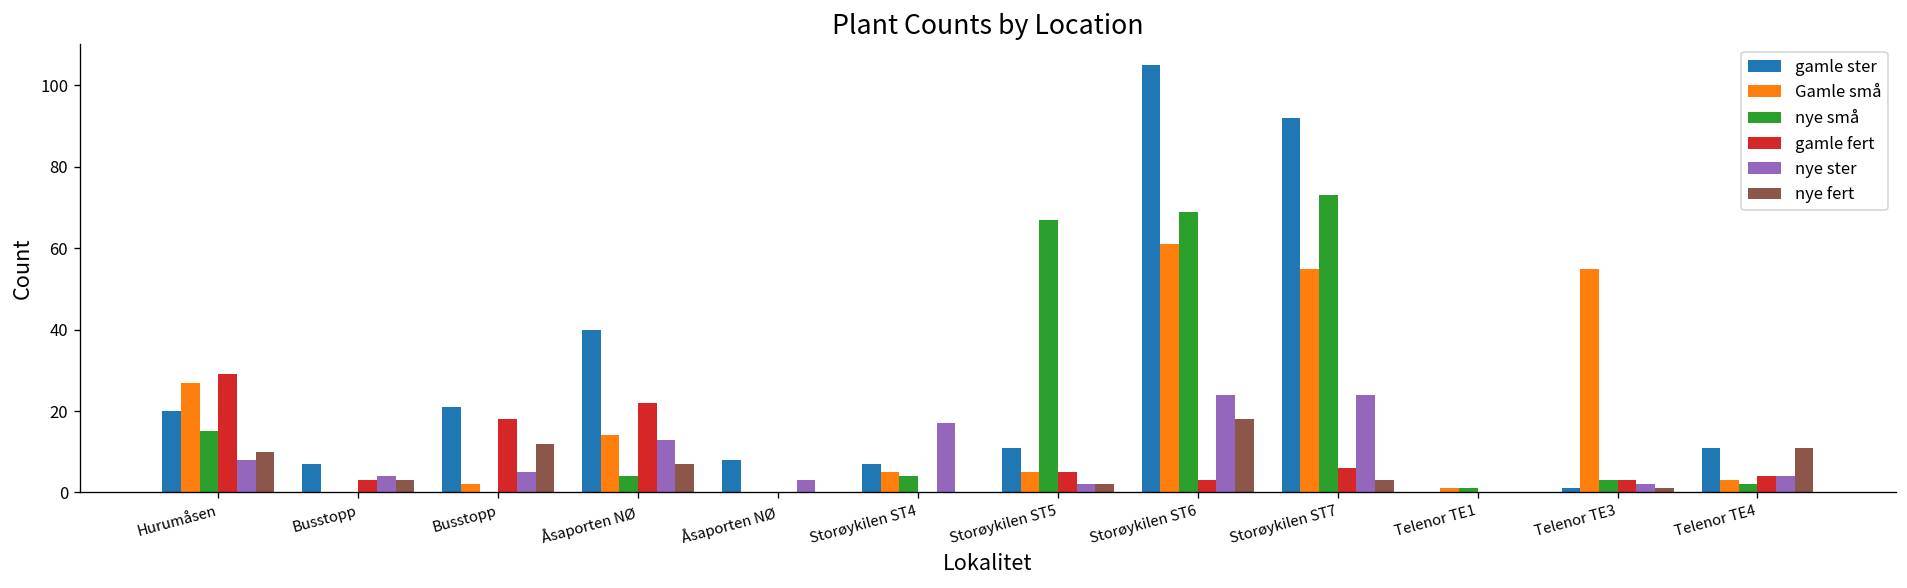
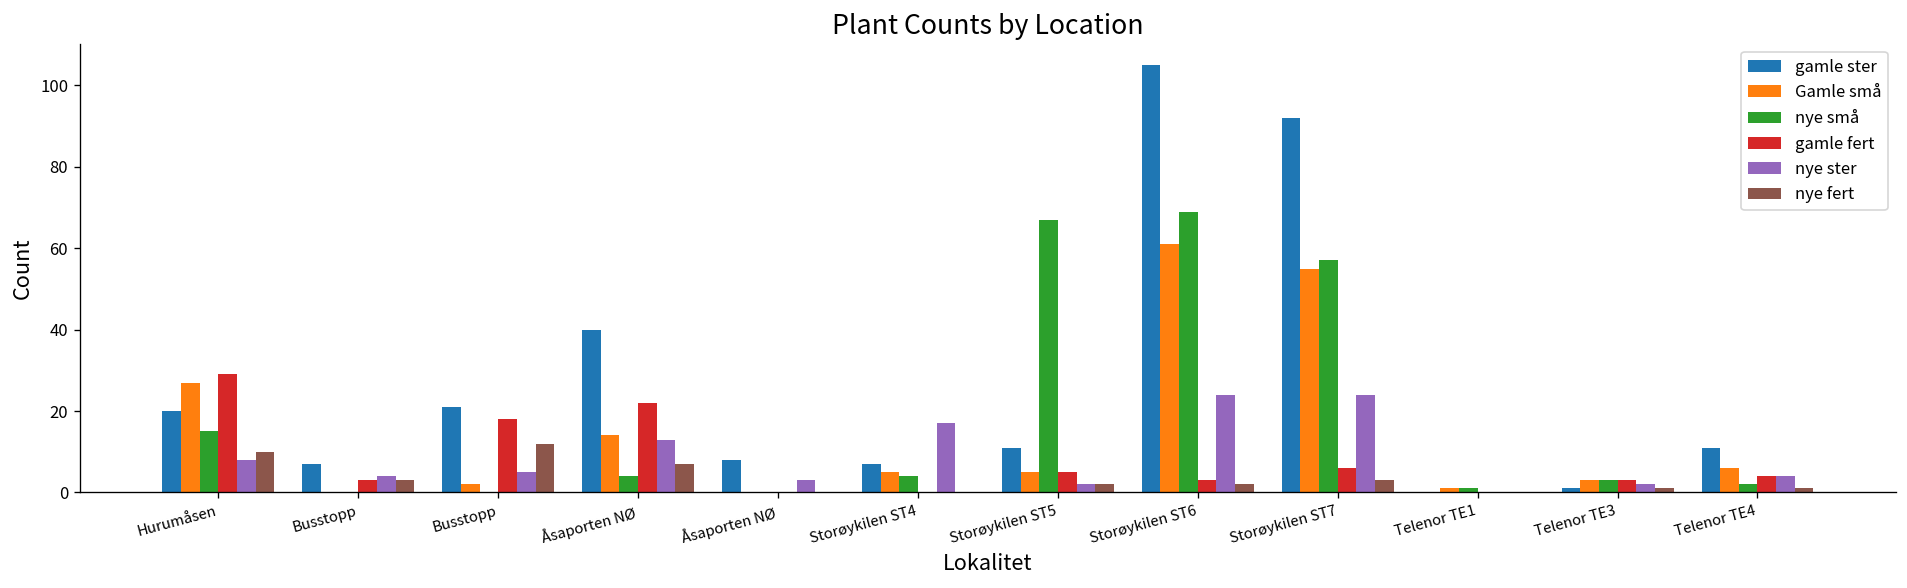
nye fert, Storøykilen ST6: 18 -> 2
nye små, Storøykilen ST7: 73 -> 57
Gamle små, Telenor TE3: 55 -> 3
Gamle små, Telenor TE4: 3 -> 6
nye fert, Telenor TE4: 11 -> 1
